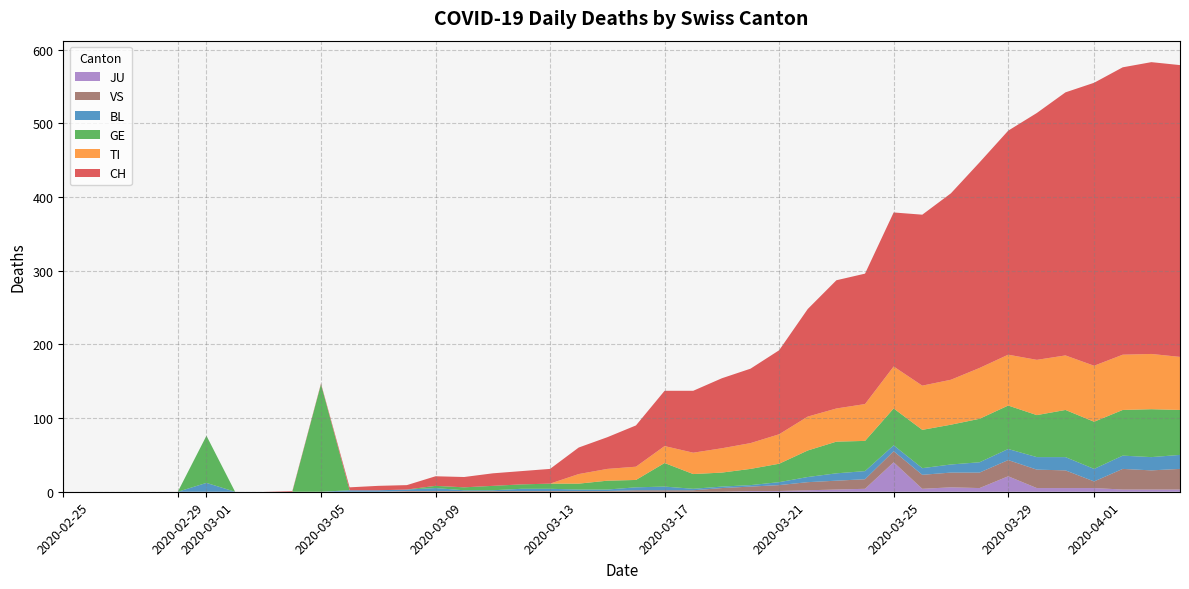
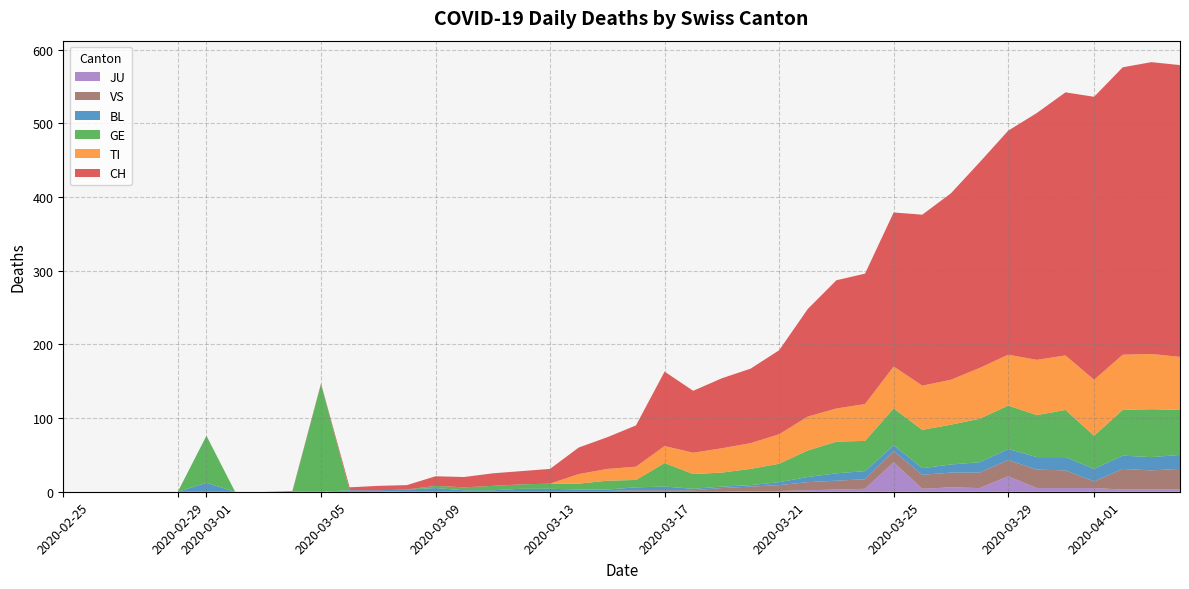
CH, 2020-03-17: 80 -> 100
GE, 2020-04-01: 60 -> 50
